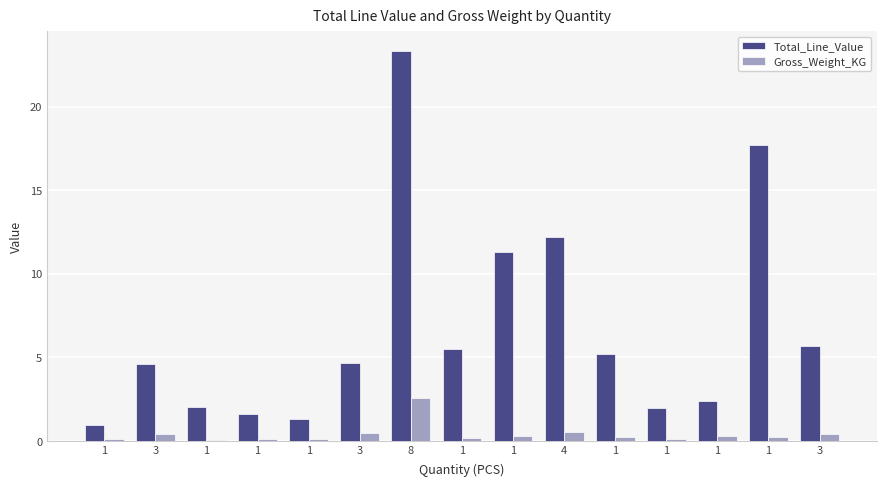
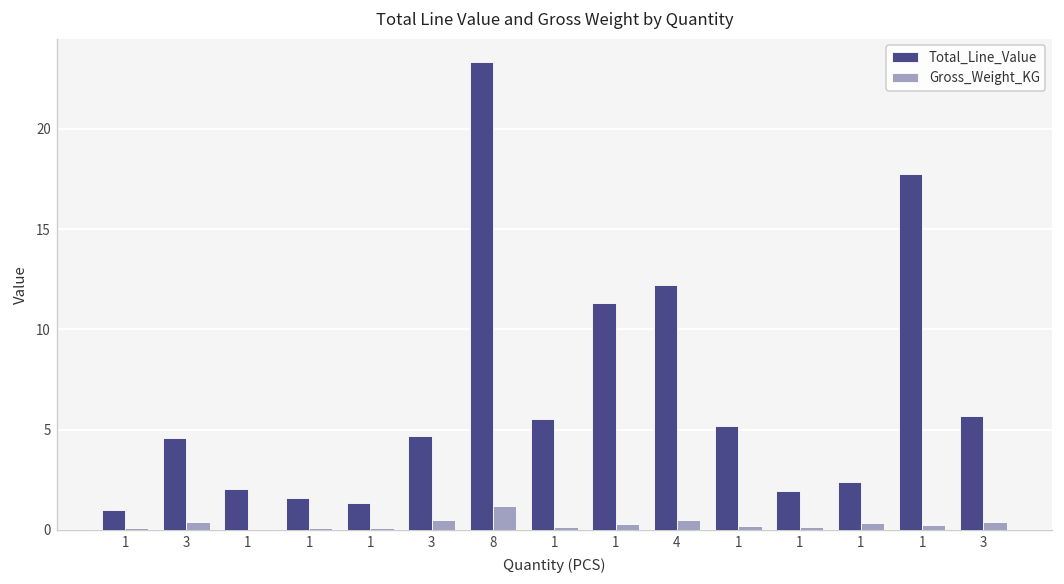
Gross_Weight_KG, 8: 2.6 -> 1.2
